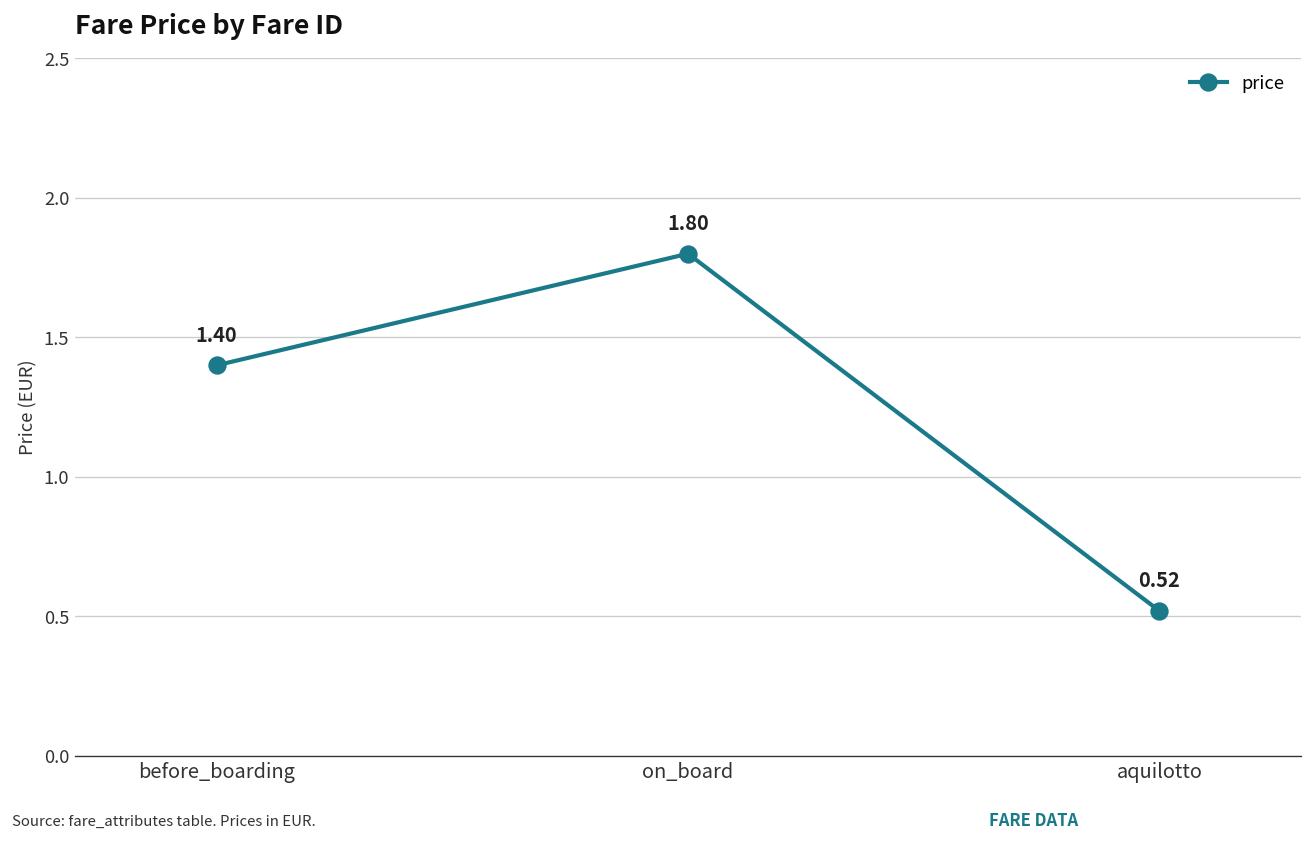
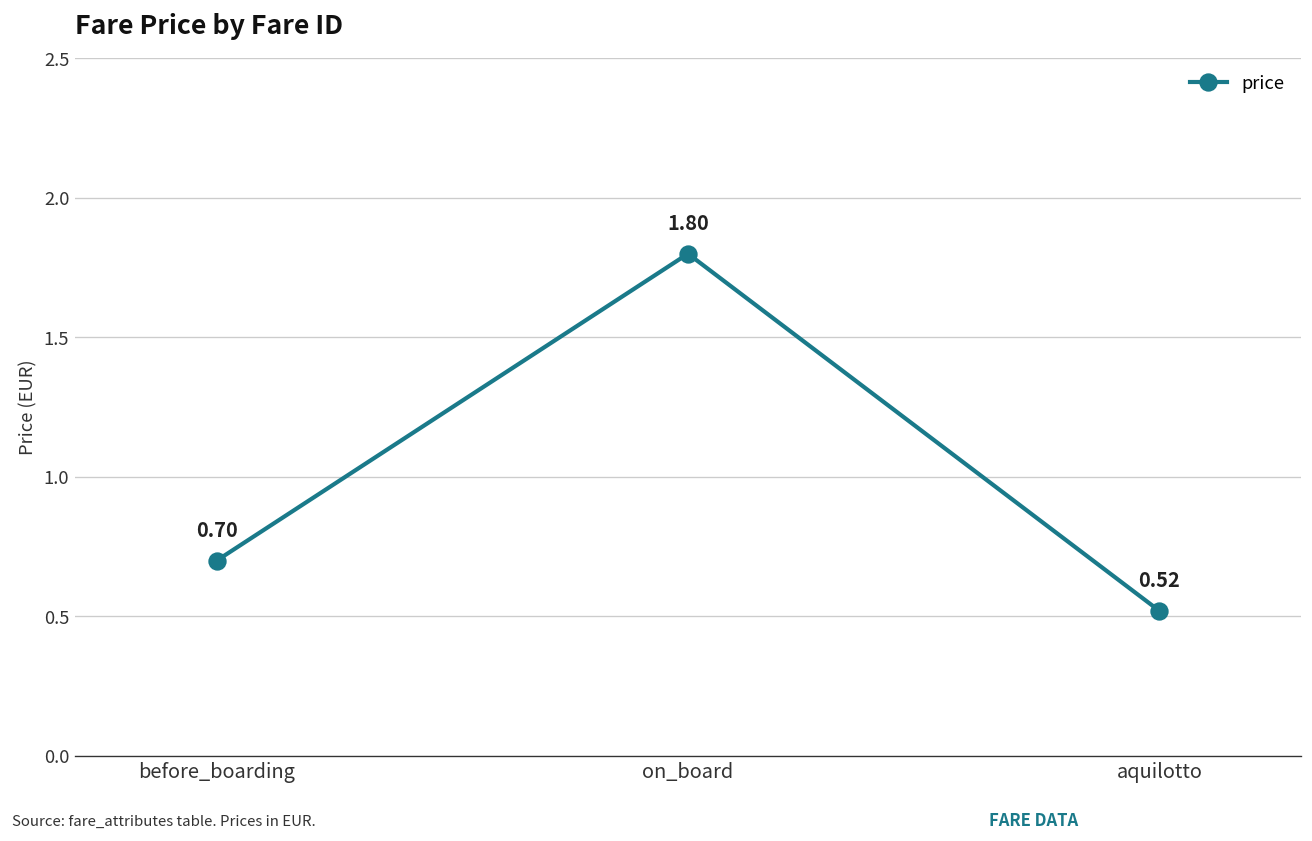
before_boarding: 1.40 -> 0.70
